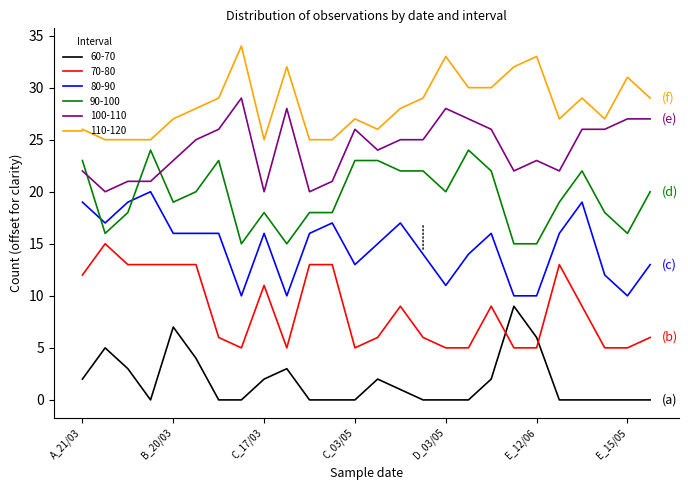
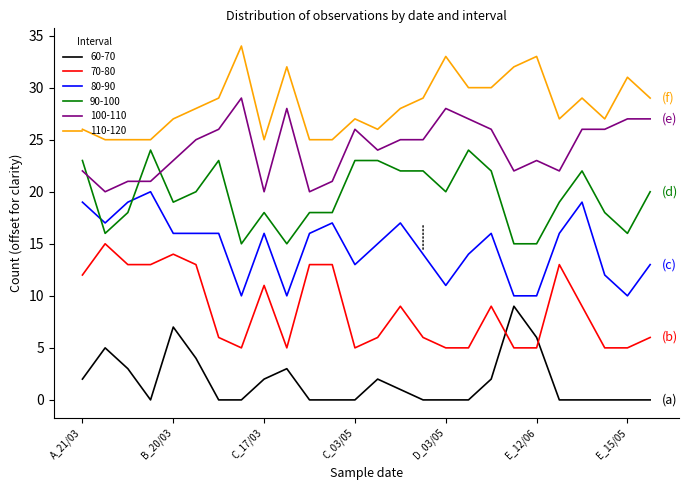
70-80, B_20/03: 13.0 -> 14.0
